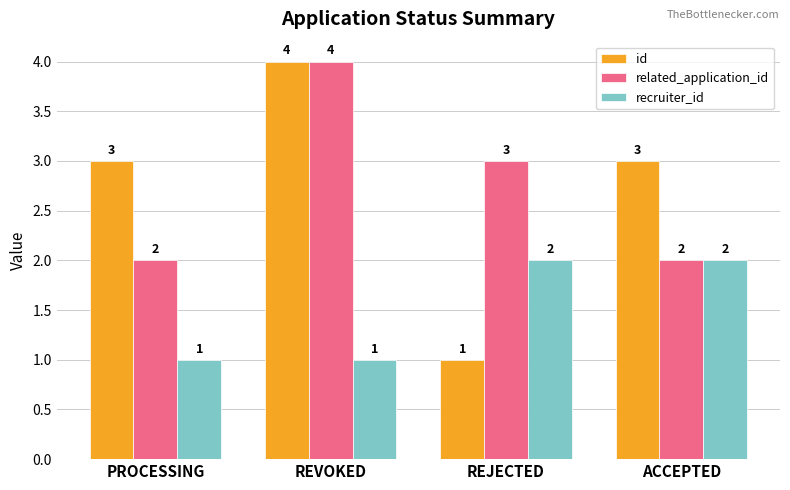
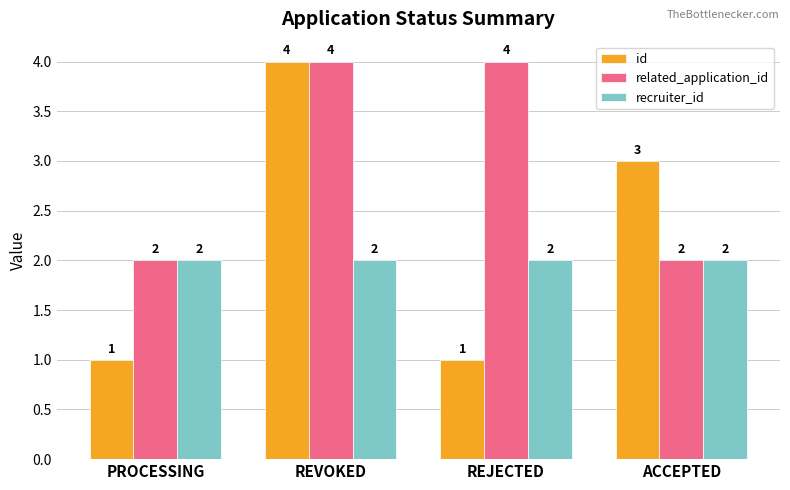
id, PROCESSING: 3 -> 1
recruiter_id, PROCESSING: 1 -> 2
recruiter_id, REVOKED: 1 -> 2
related_application_id, REJECTED: 3 -> 4
